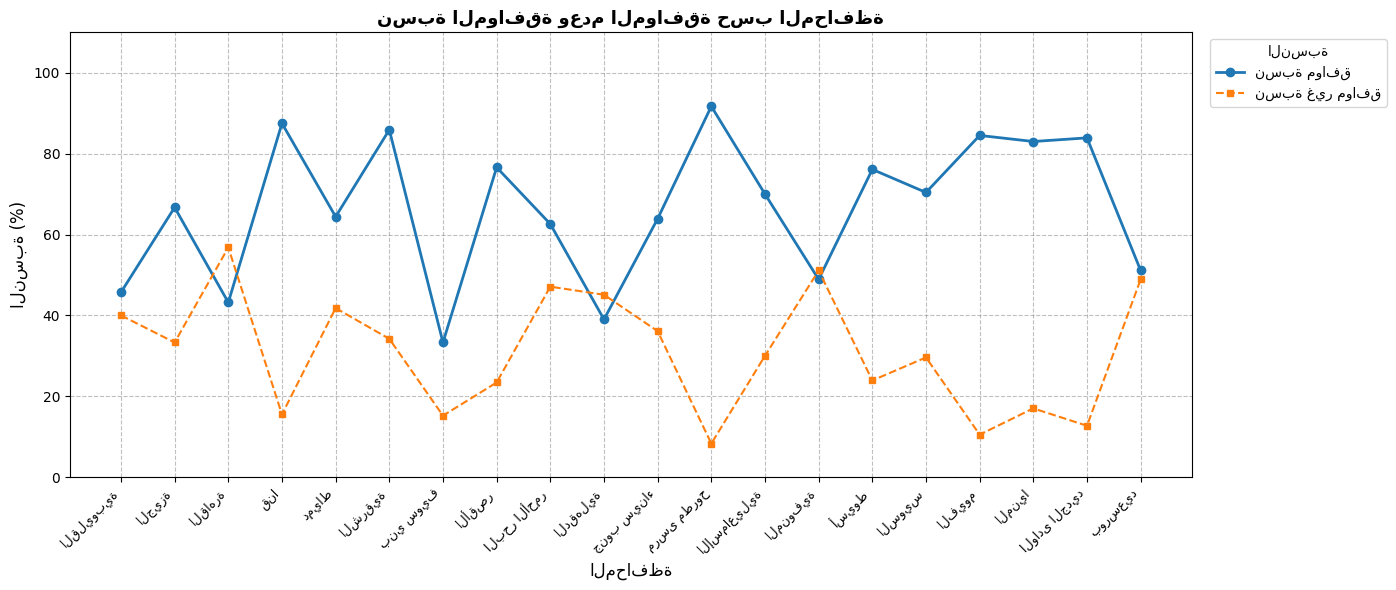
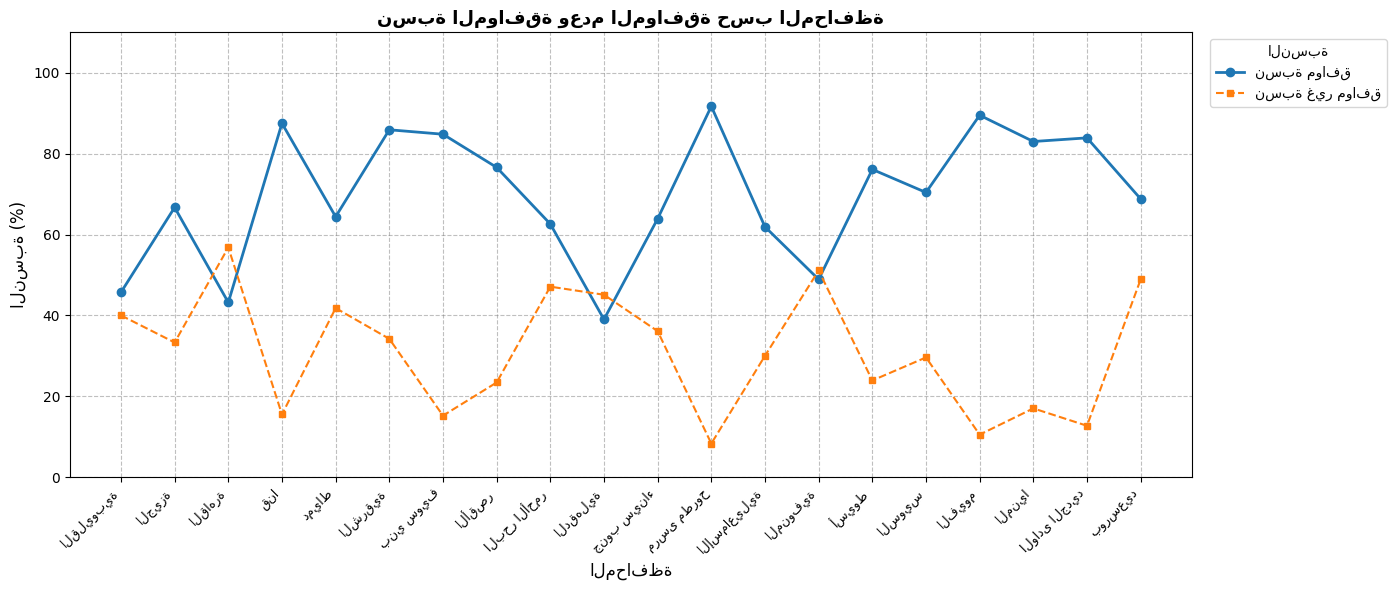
نسبة موافق, بني سويف: 33 -> 85
نسبة موافق, الإسماعيلية: 70 -> 62
نسبة موافق, الفيوم: 85 -> 90
نسبة موافق, بورسعيد: 51 -> 69
